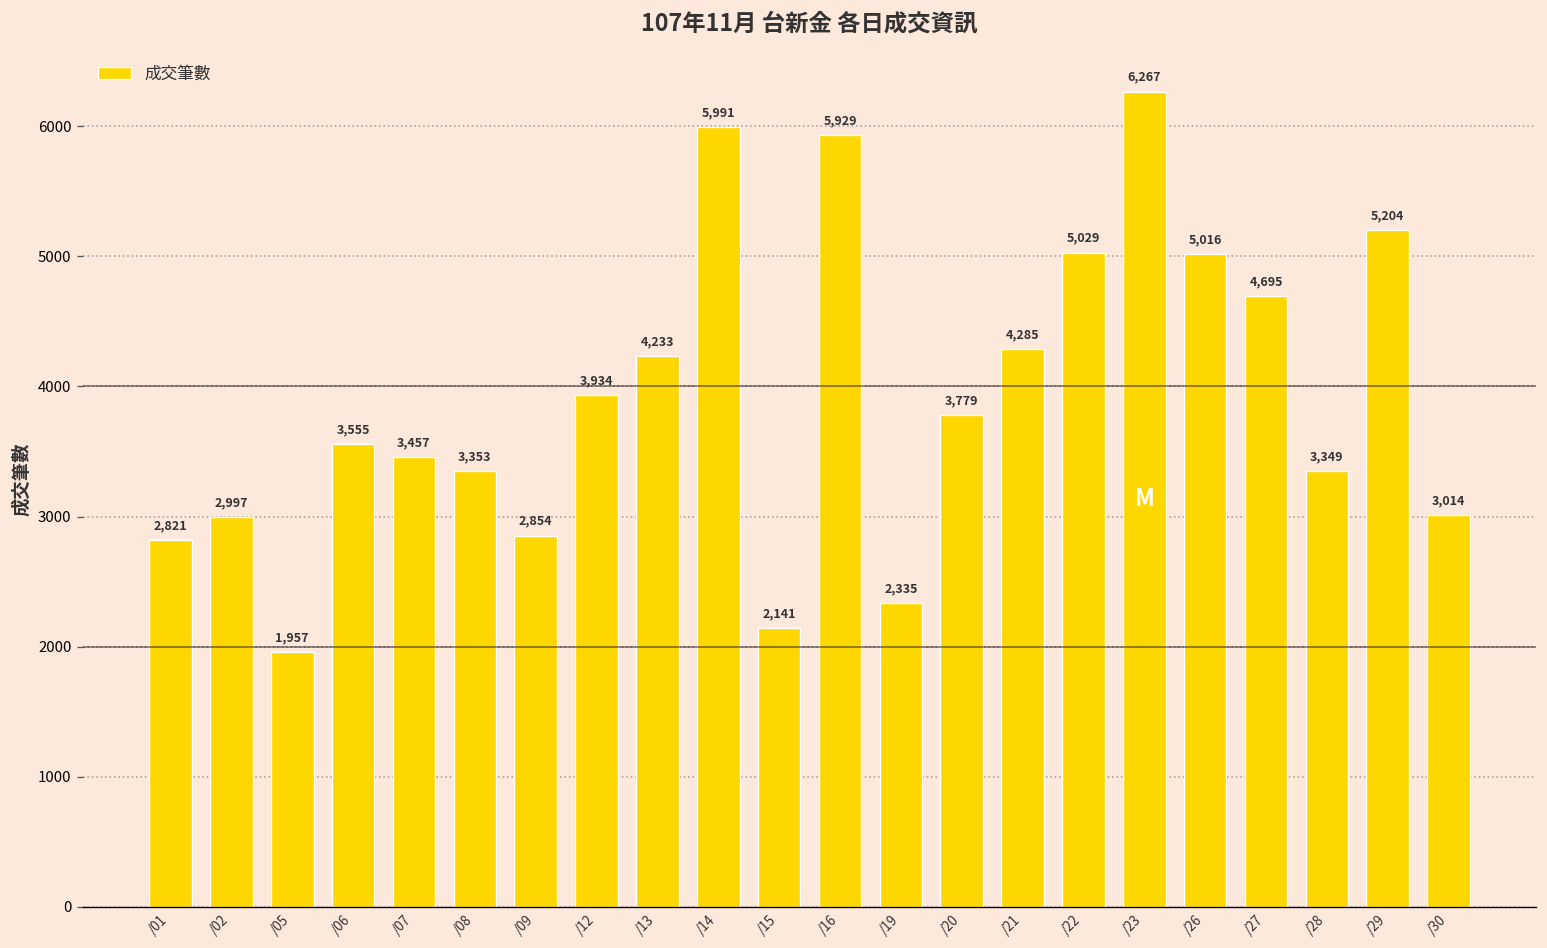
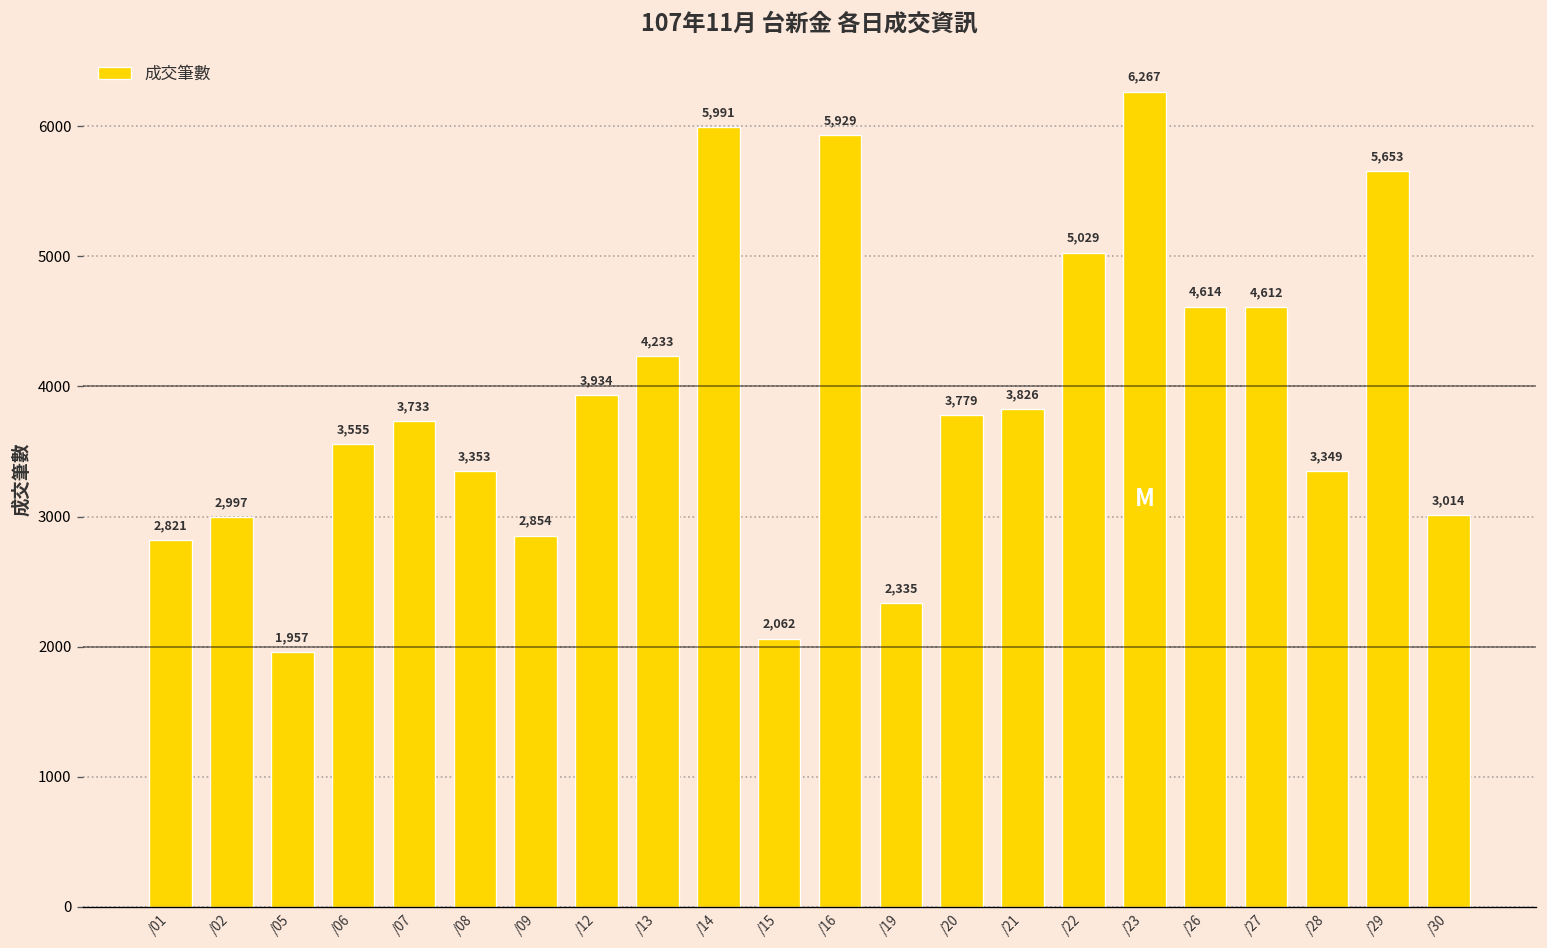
/07: 3,457 -> 3,733
/15: 2,141 -> 2,062
/21: 4,285 -> 3,826
/26: 5,016 -> 4,614
/27: 4,695 -> 4,612
/29: 5,204 -> 5,653
